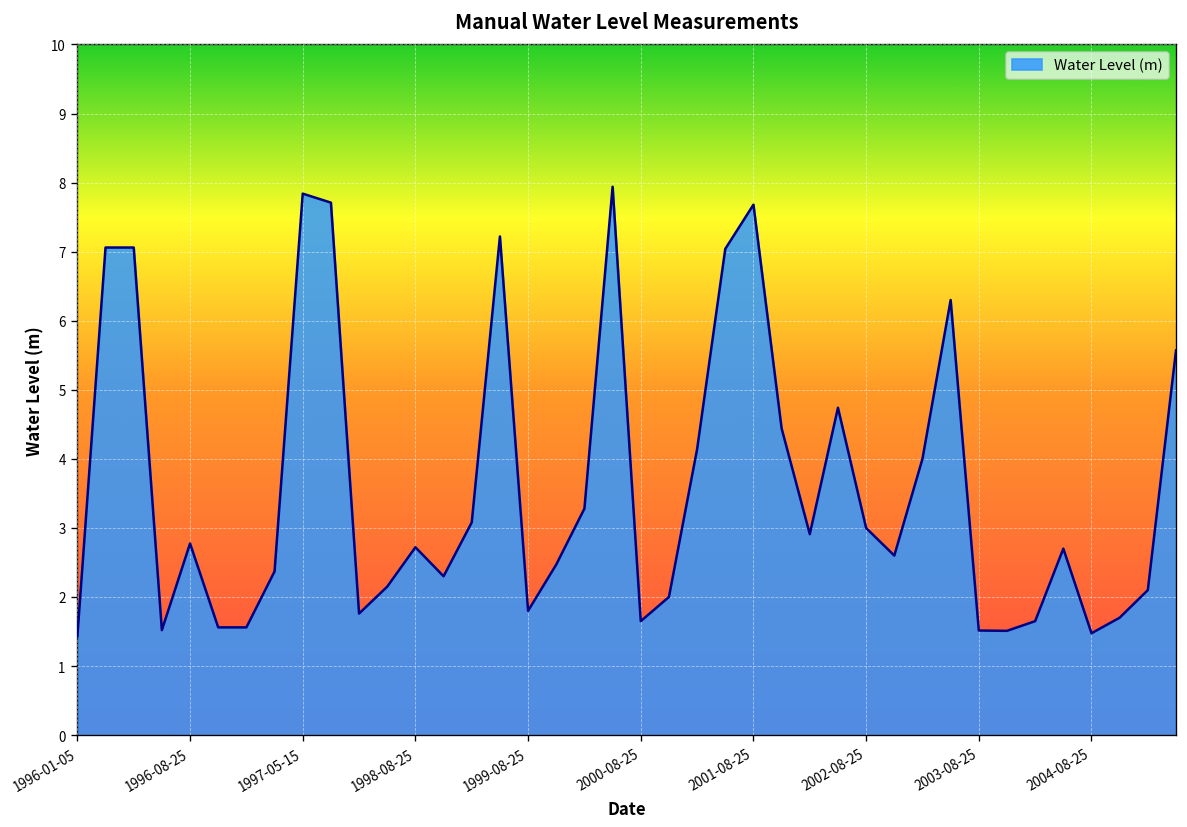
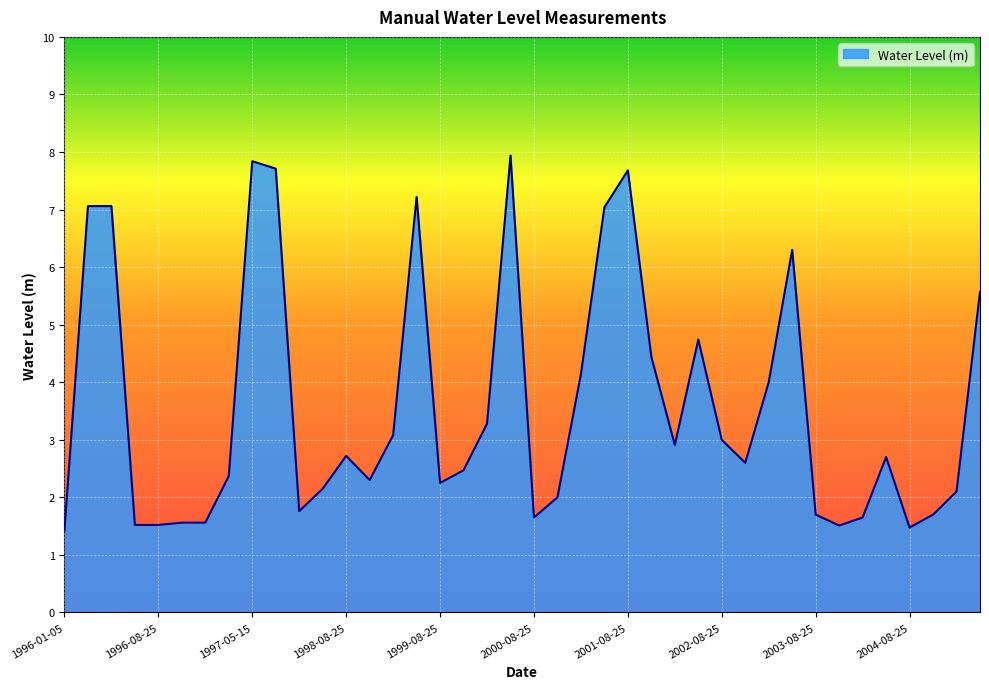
1996-08-25: 2.8 -> 1.5
1999-08-25: 1.8 -> 2.3
2003-08-25: 1.5 -> 1.7
